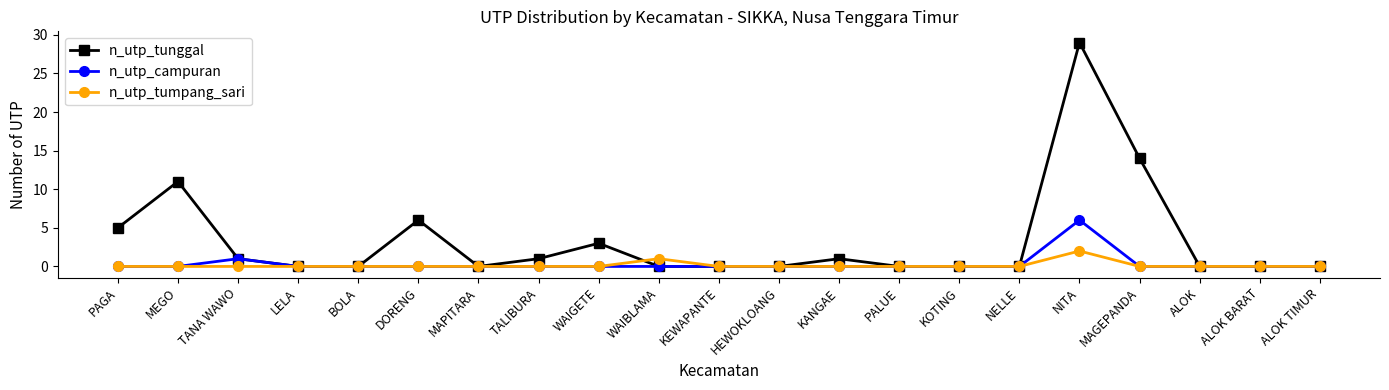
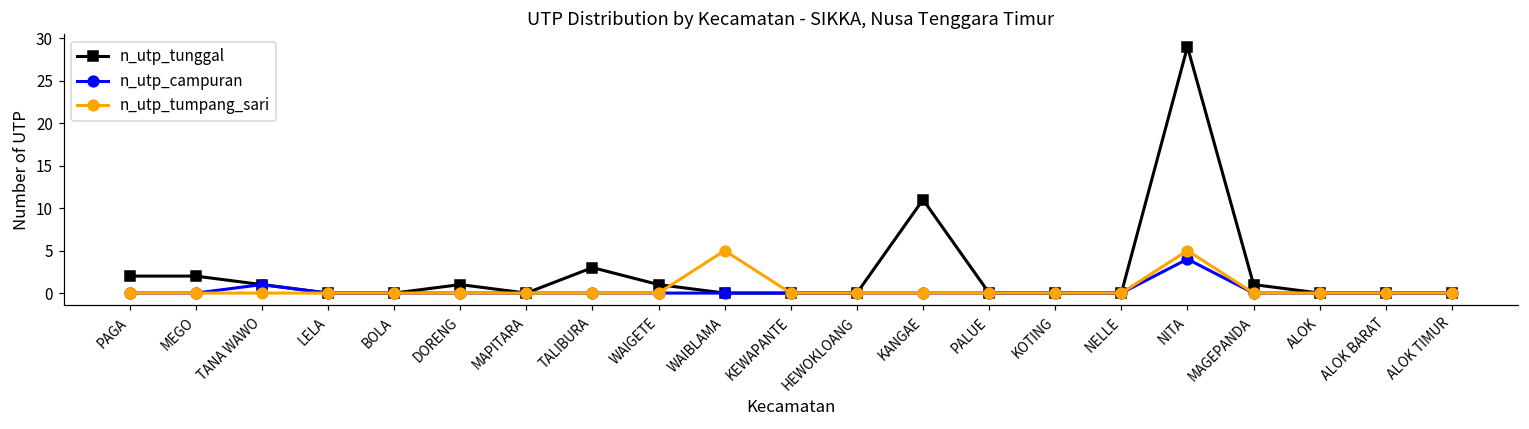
n_utp_tunggal, PAGA: 5 -> 2
n_utp_tunggal, MEGO: 11 -> 2
n_utp_tunggal, DORENG: 6 -> 1
n_utp_tunggal, TALIBURA: 1 -> 3
n_utp_tunggal, WAIGETE: 3 -> 1
n_utp_tumpang_sari, WAIBLAMA: 1 -> 5
n_utp_tunggal, KANGAE: 1 -> 11
n_utp_campuran, NITA: 6 -> 4
n_utp_tumpang_sari, NITA: 2 -> 5
n_utp_tunggal, MAGEPANDA: 14 -> 1
